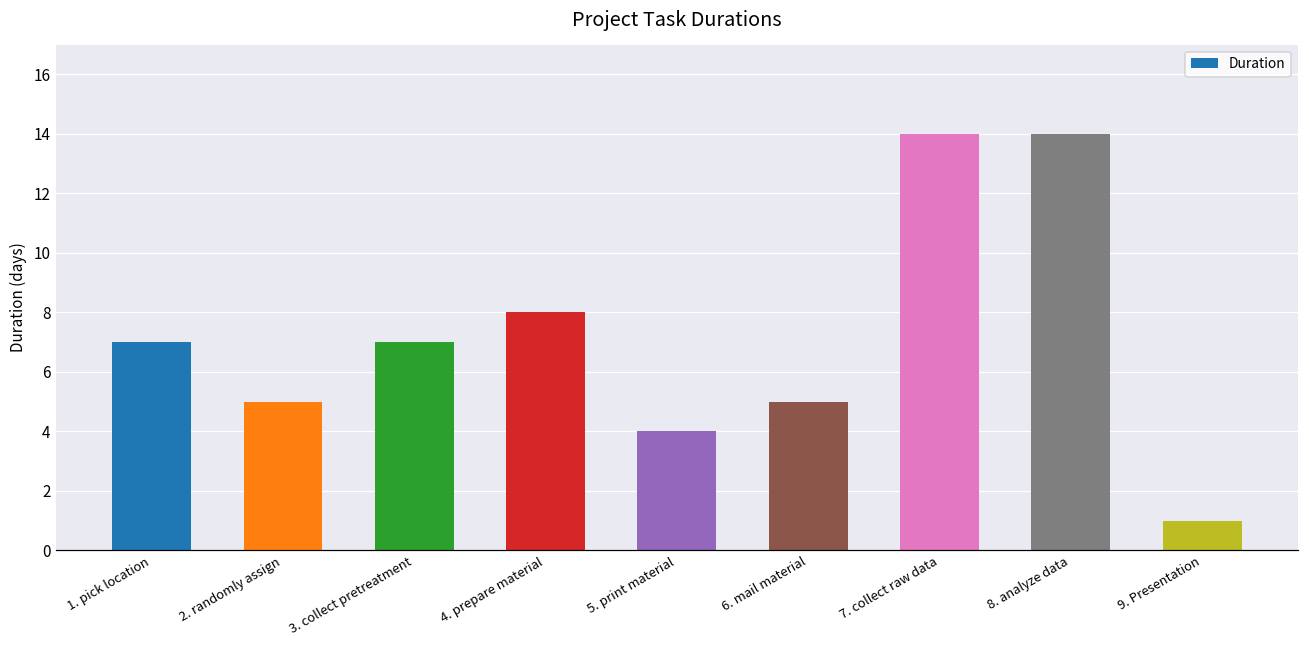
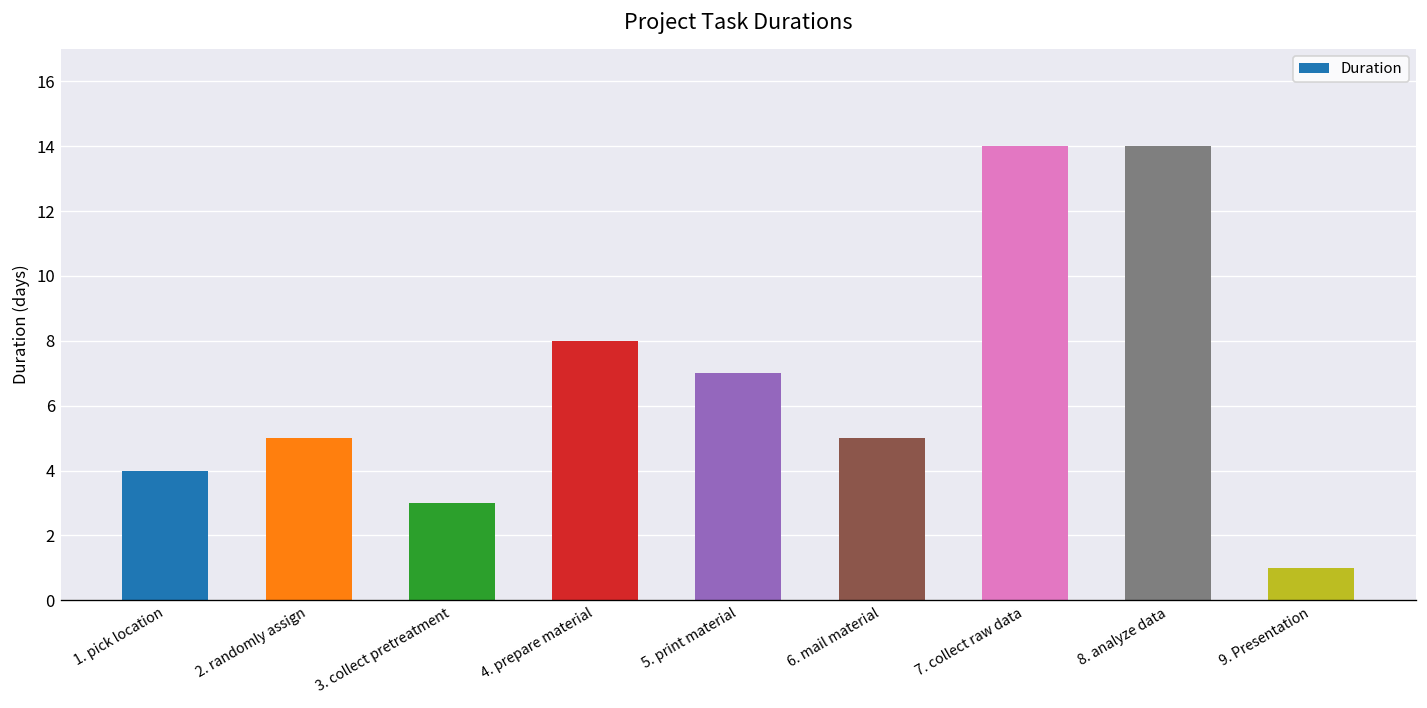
1. pick location: 7 -> 4
3. collect pretreatment: 7 -> 3
5. print material: 4 -> 7
